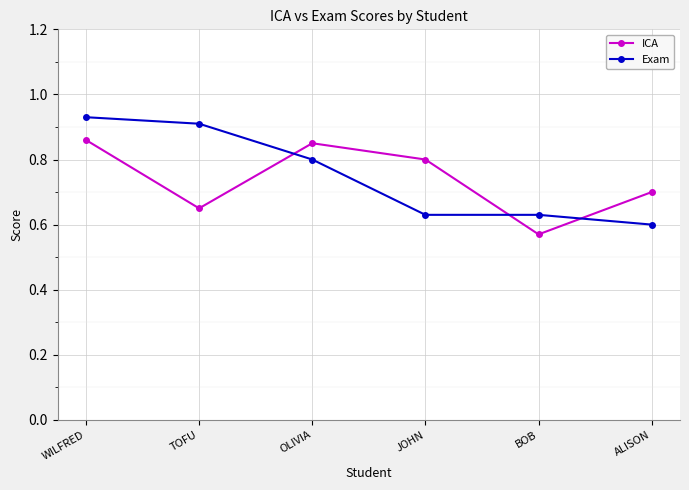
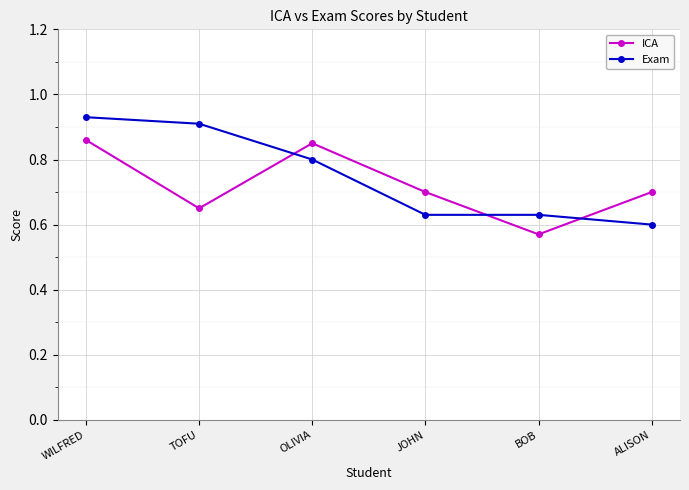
ICA, JOHN: 0.8 -> 0.7
